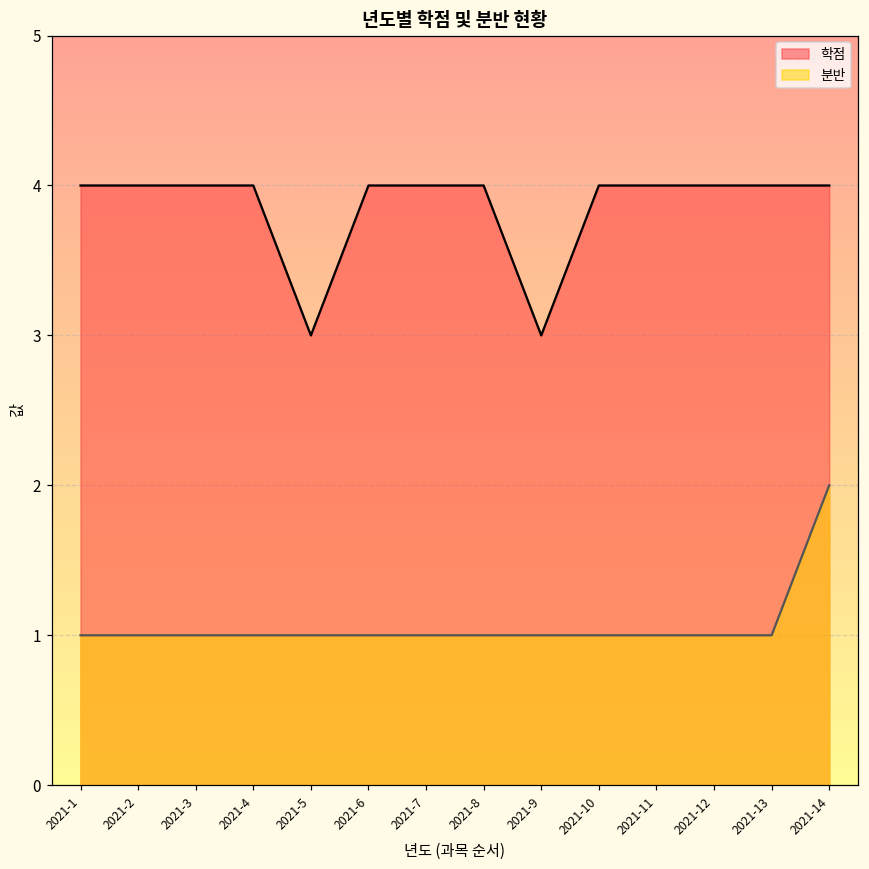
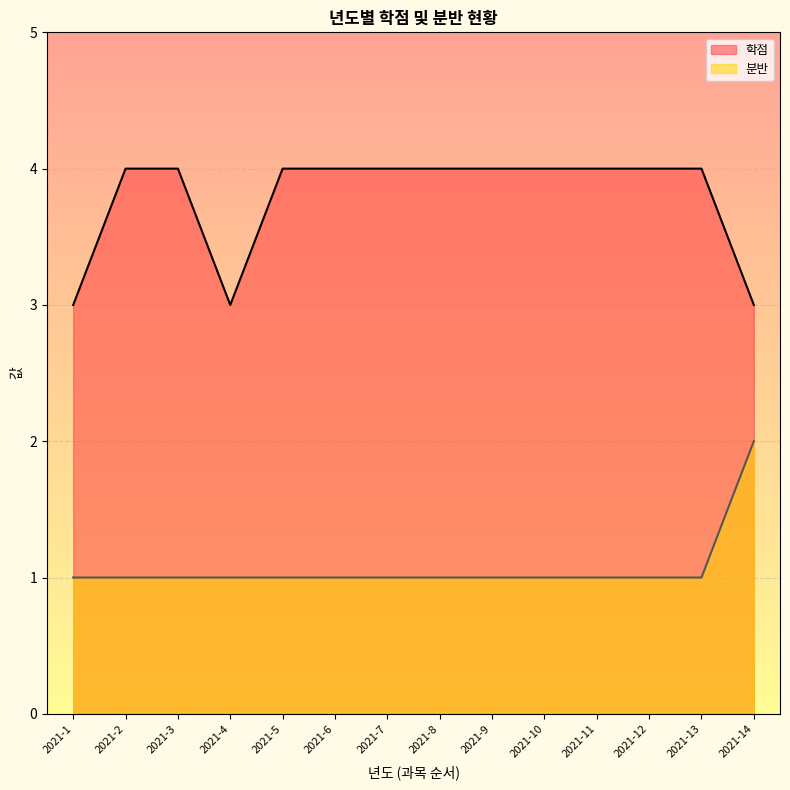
학점, 2021-1: 4 -> 3
학점, 2021-4: 4 -> 3
학점, 2021-5: 3 -> 4
학점, 2021-9: 3 -> 4
학점, 2021-14: 4 -> 3
